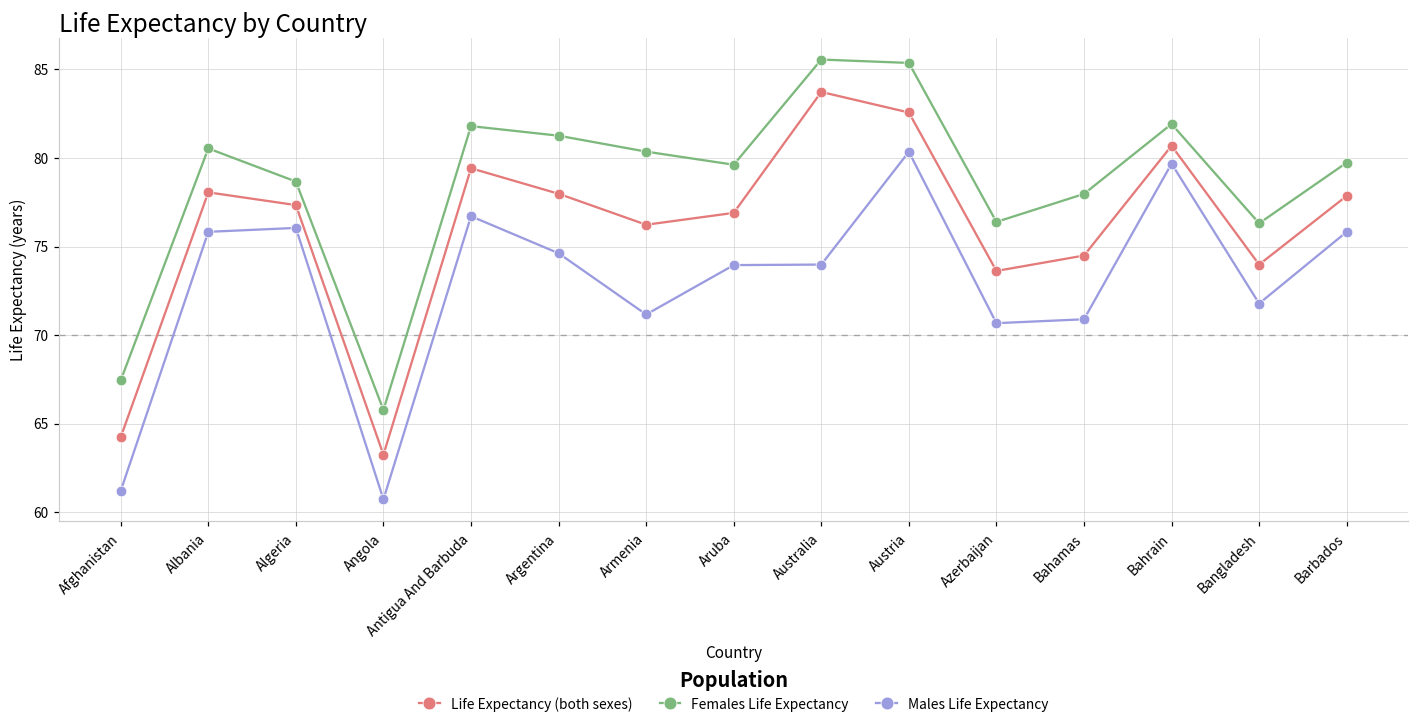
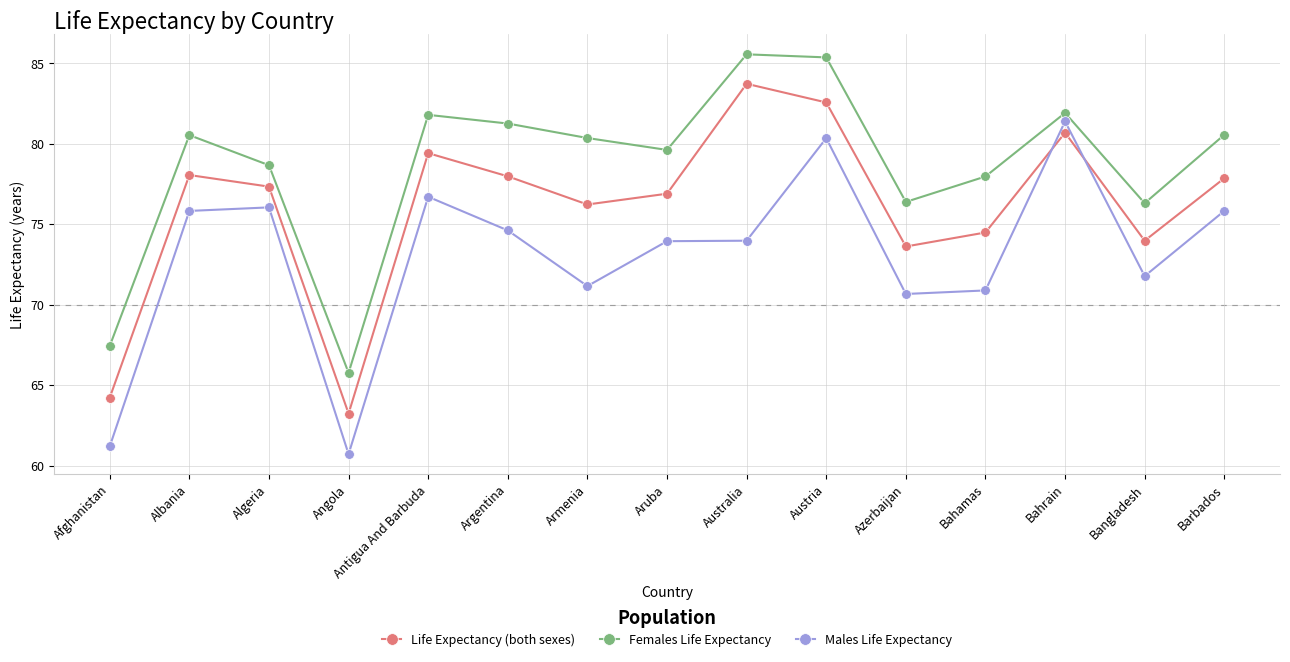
Males Life Expectancy, Bahrain: 79.7 -> 81.4
Females Life Expectancy, Barbados: 79.7 -> 80.6
